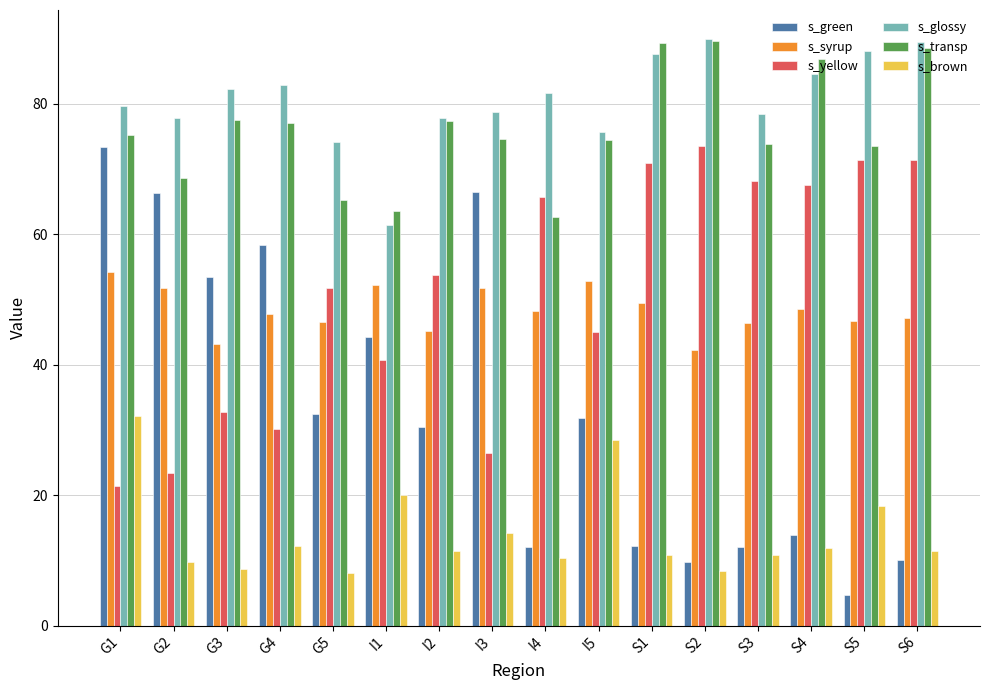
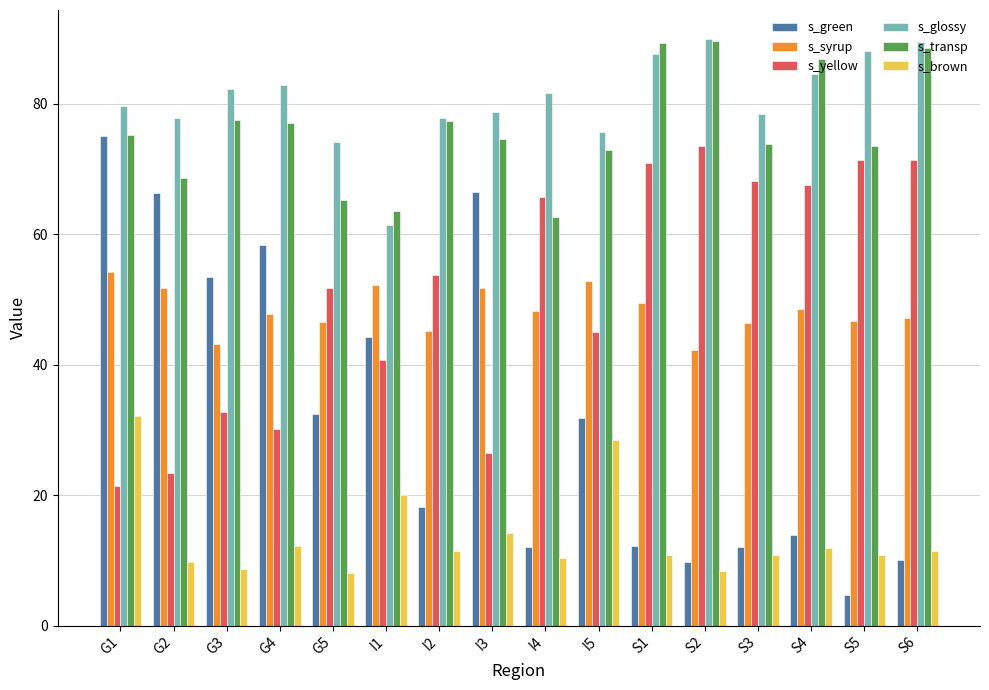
s_green, G1: 73 -> 75
s_green, I2: 30 -> 18
s_transp, I5: 75 -> 73
s_brown, S5: 18 -> 11
